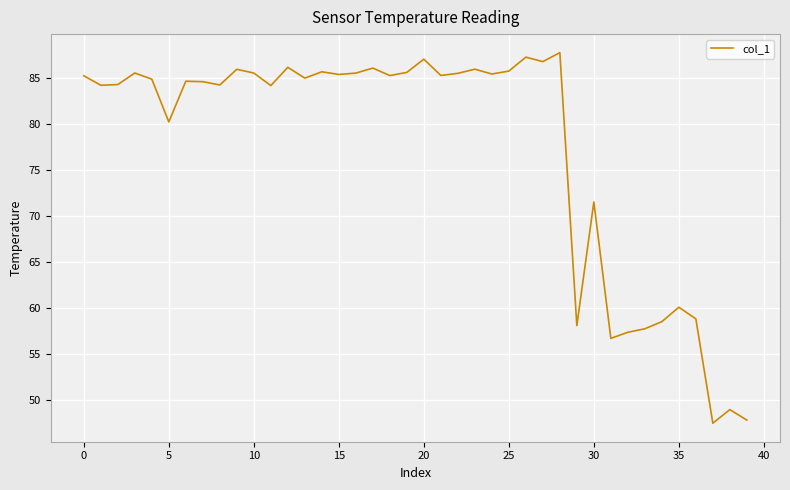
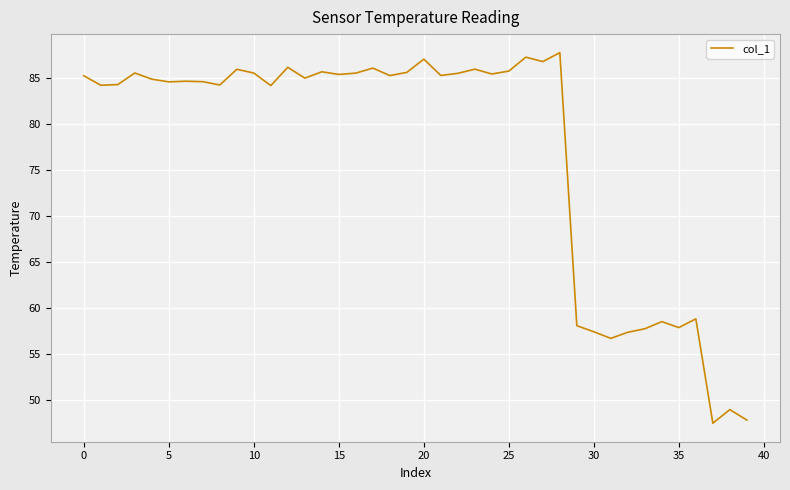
5: 80 -> 85
30: 71 -> 57
35: 60 -> 58
